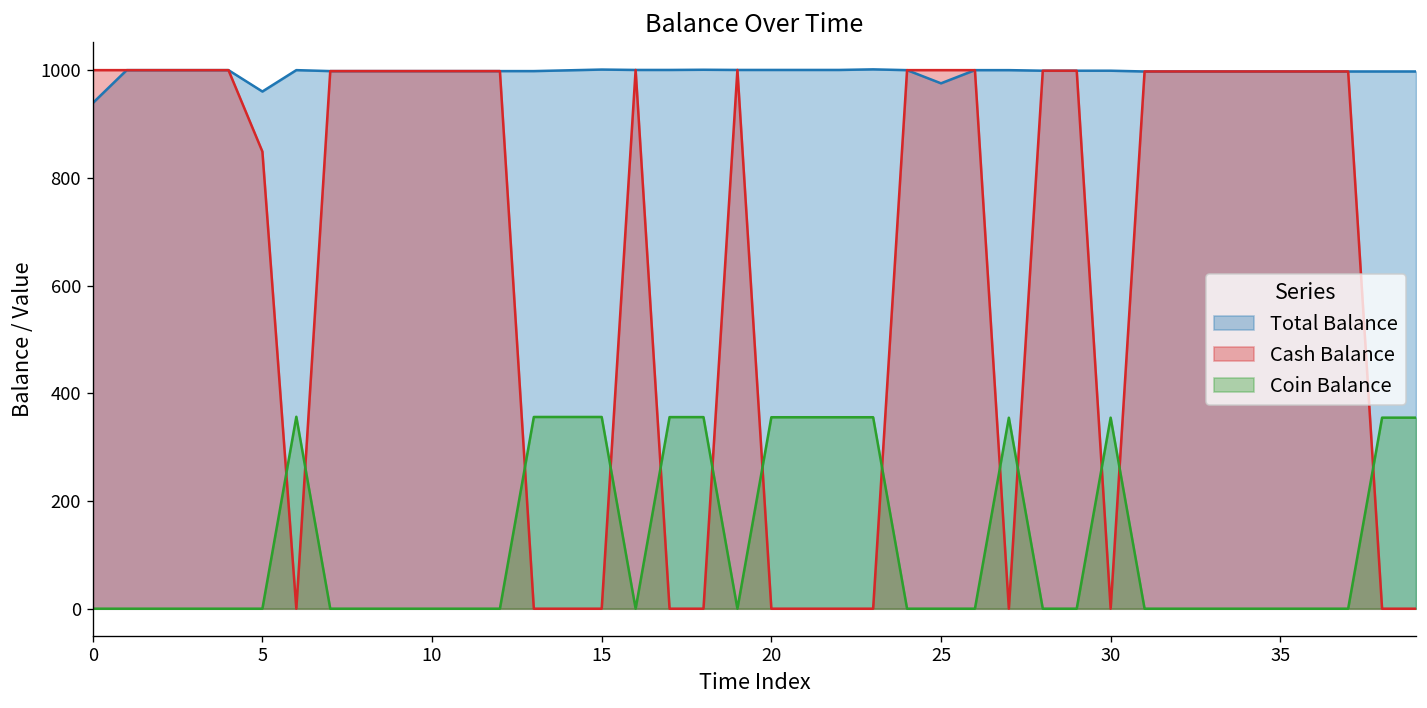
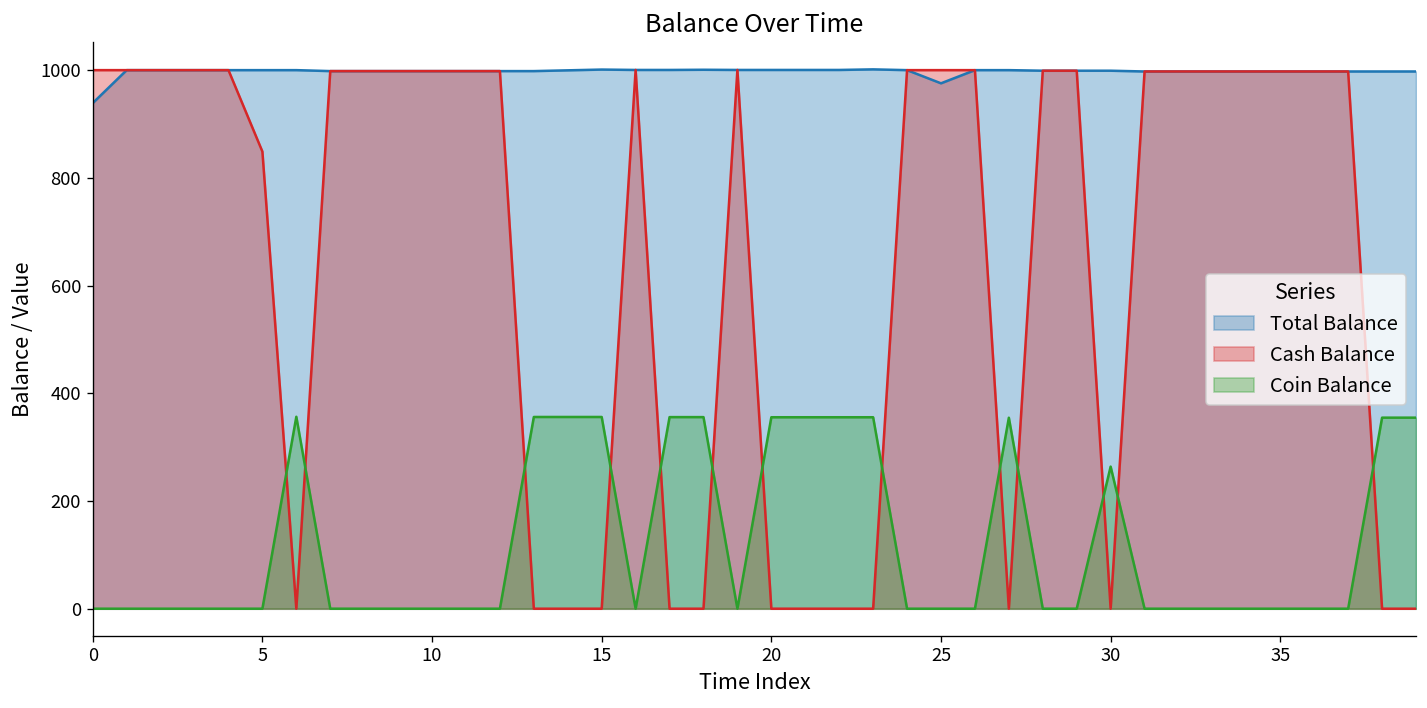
Total Balance, 5: 960 -> 1000
Coin Balance, 30: 350 -> 260
